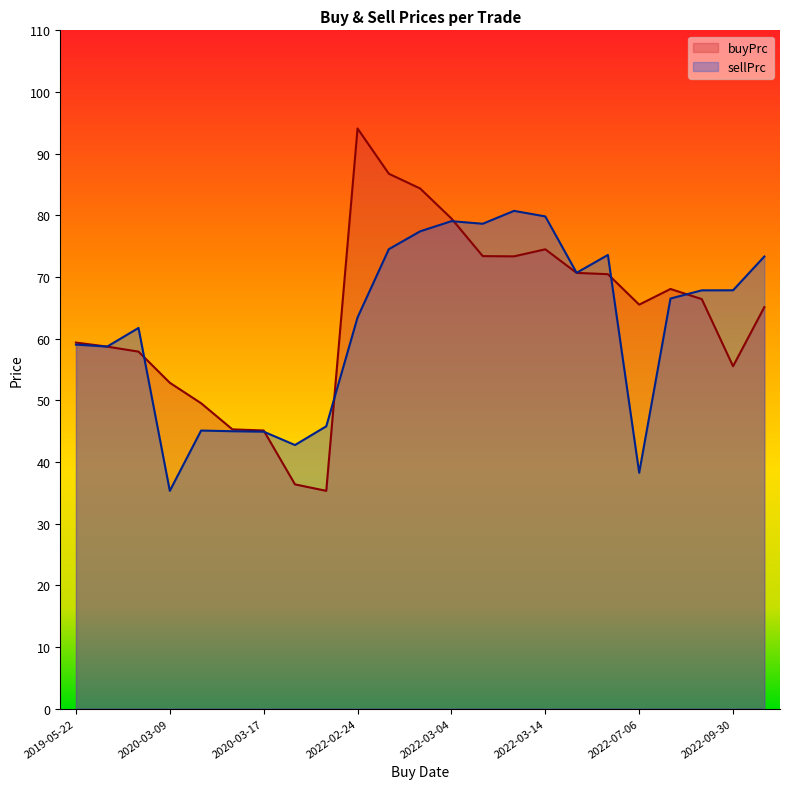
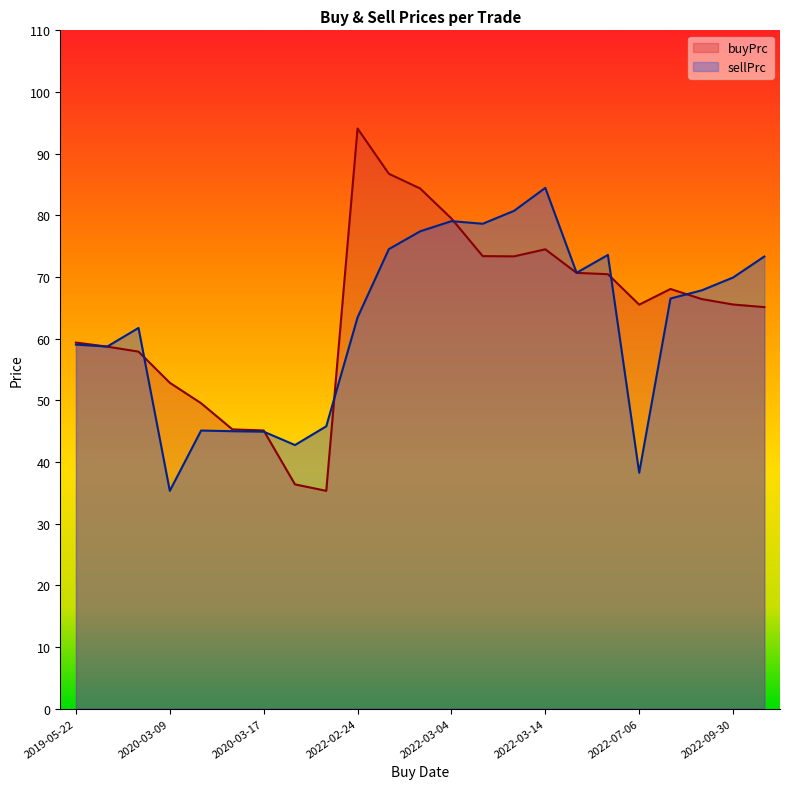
sellPrc, 2022-03-14: 80 -> 84
buyPrc, 2022-09-30: 56 -> 66
sellPrc, 2022-09-30: 68 -> 70
